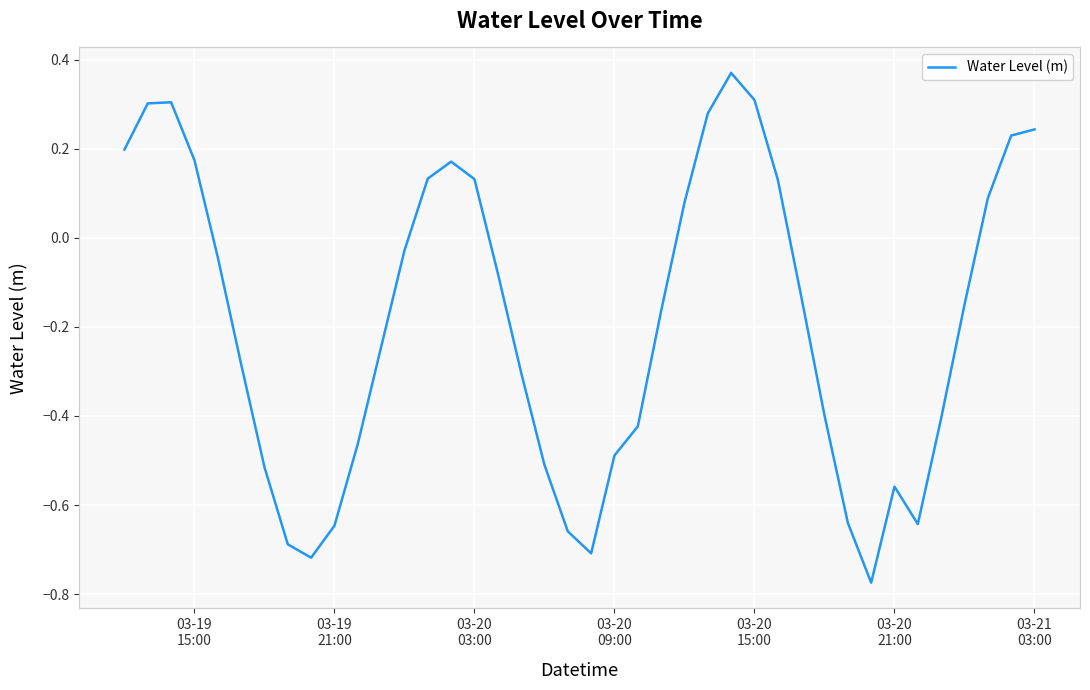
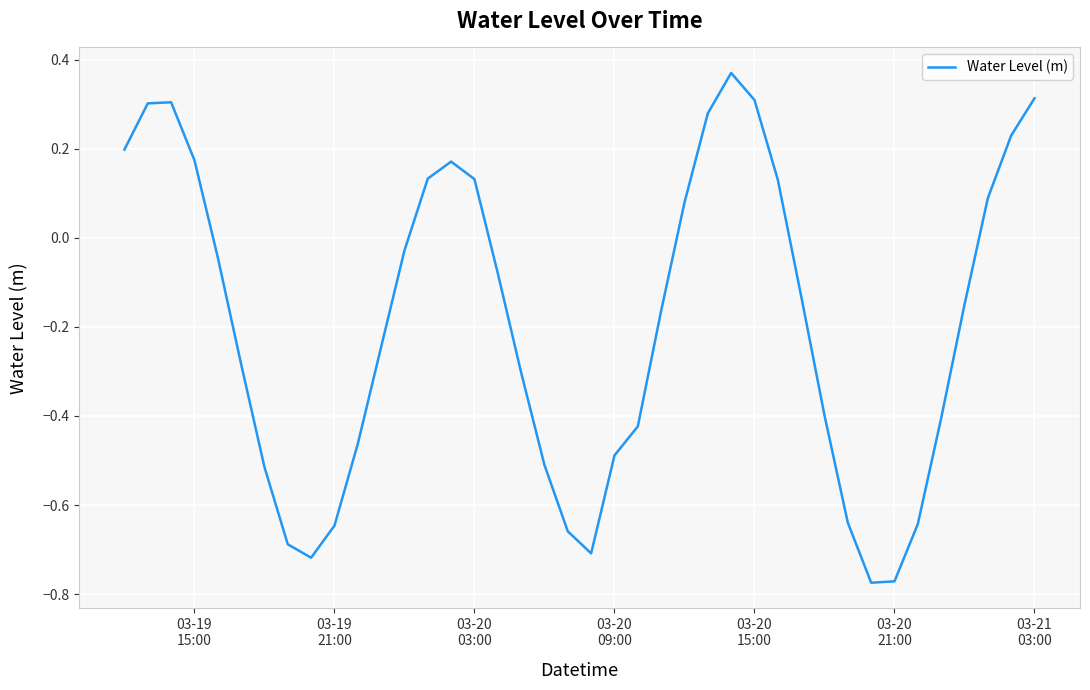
03-20 21:00: -0.56 -> -0.77
03-21 03:00: 0.24 -> 0.31
